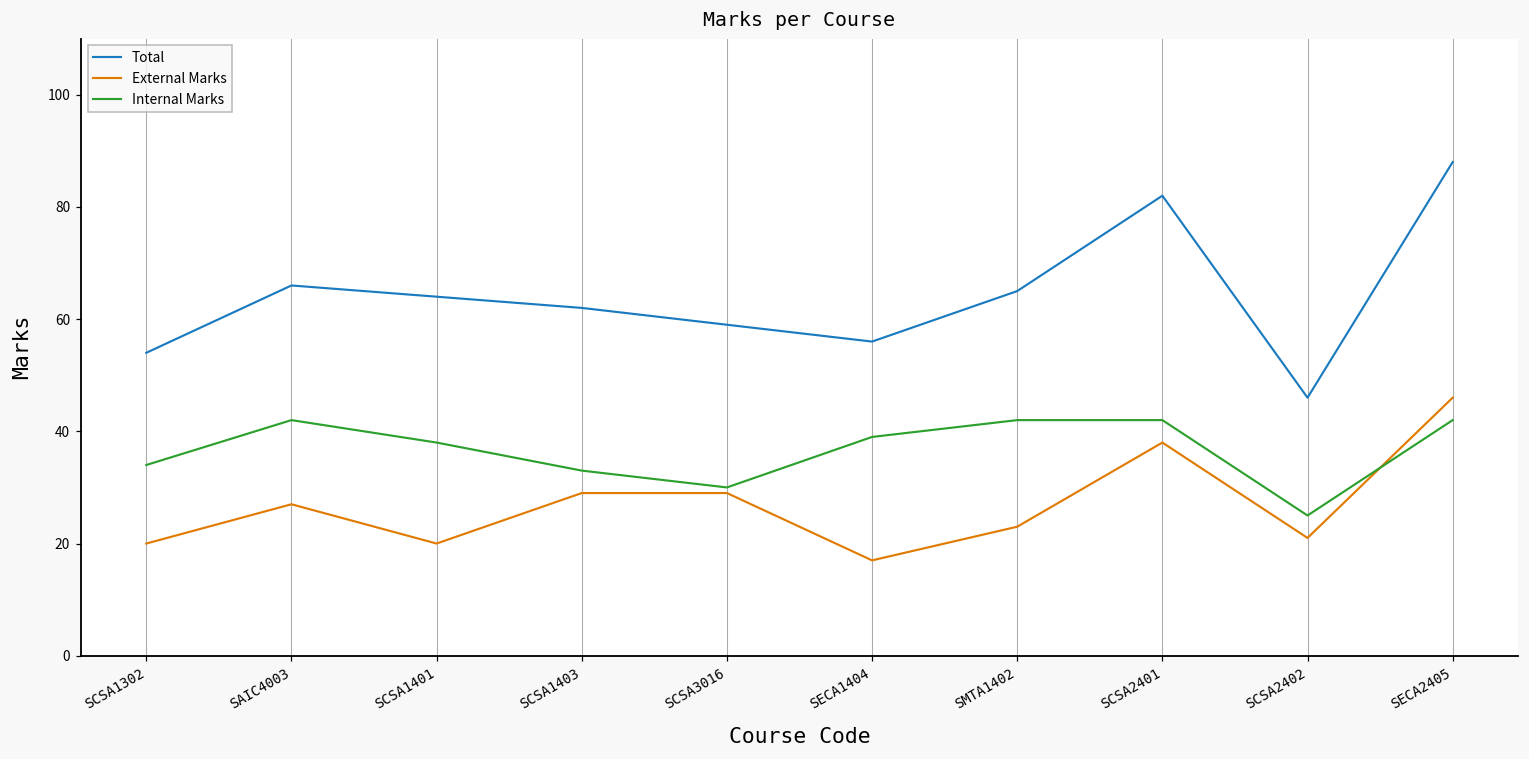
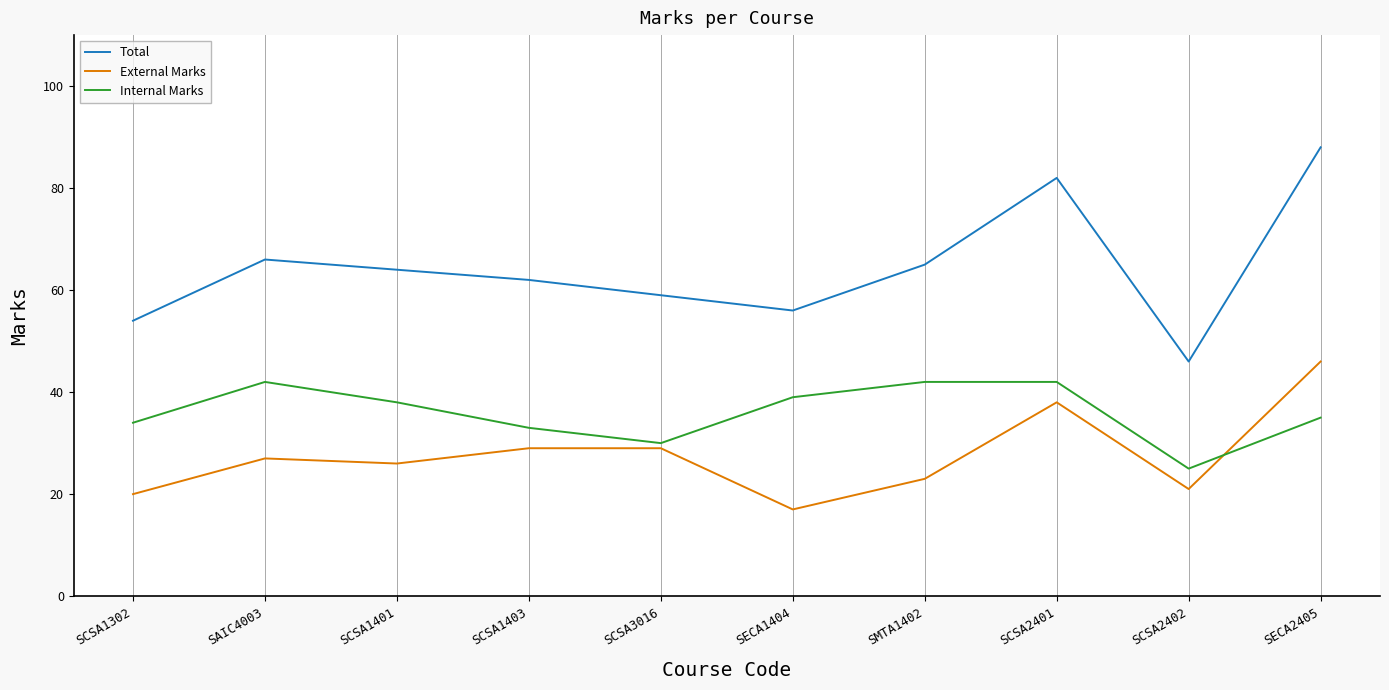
External Marks, SCSA1401: 20 -> 26
Internal Marks, SECA2405: 42 -> 35
